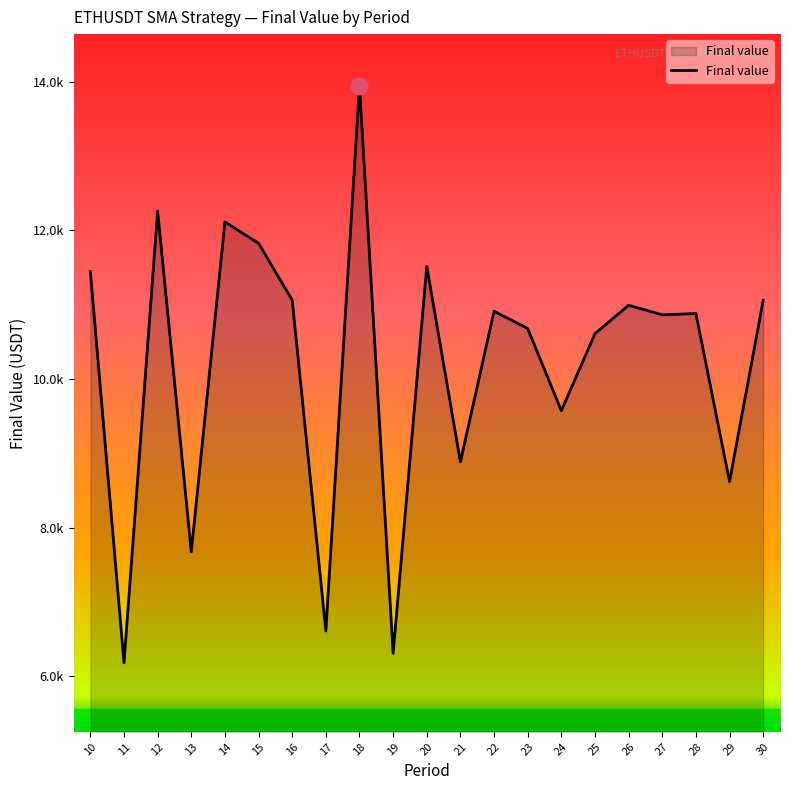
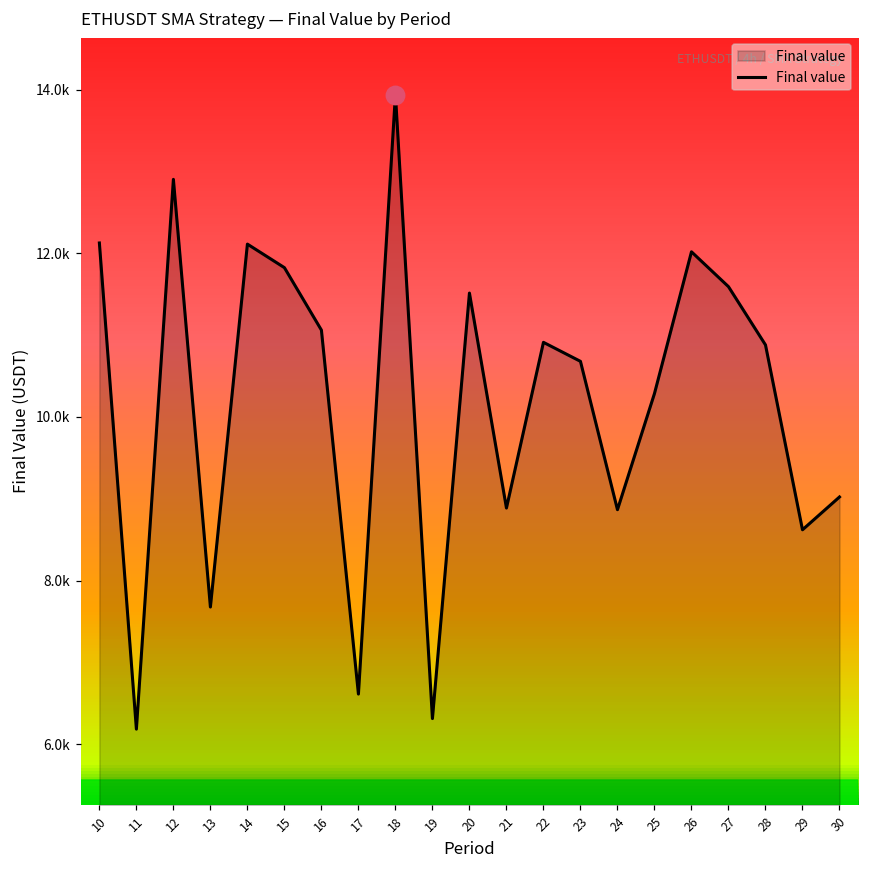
Final value, 10: 11400 -> 12100
Final value, 12: 12300 -> 12900
Final value, 24: 9600 -> 8900
Final value, 25: 10600 -> 10300
Final value, 26: 11000 -> 12000
Final value, 27: 10900 -> 11600
Final value, 30: 11100 -> 9000
